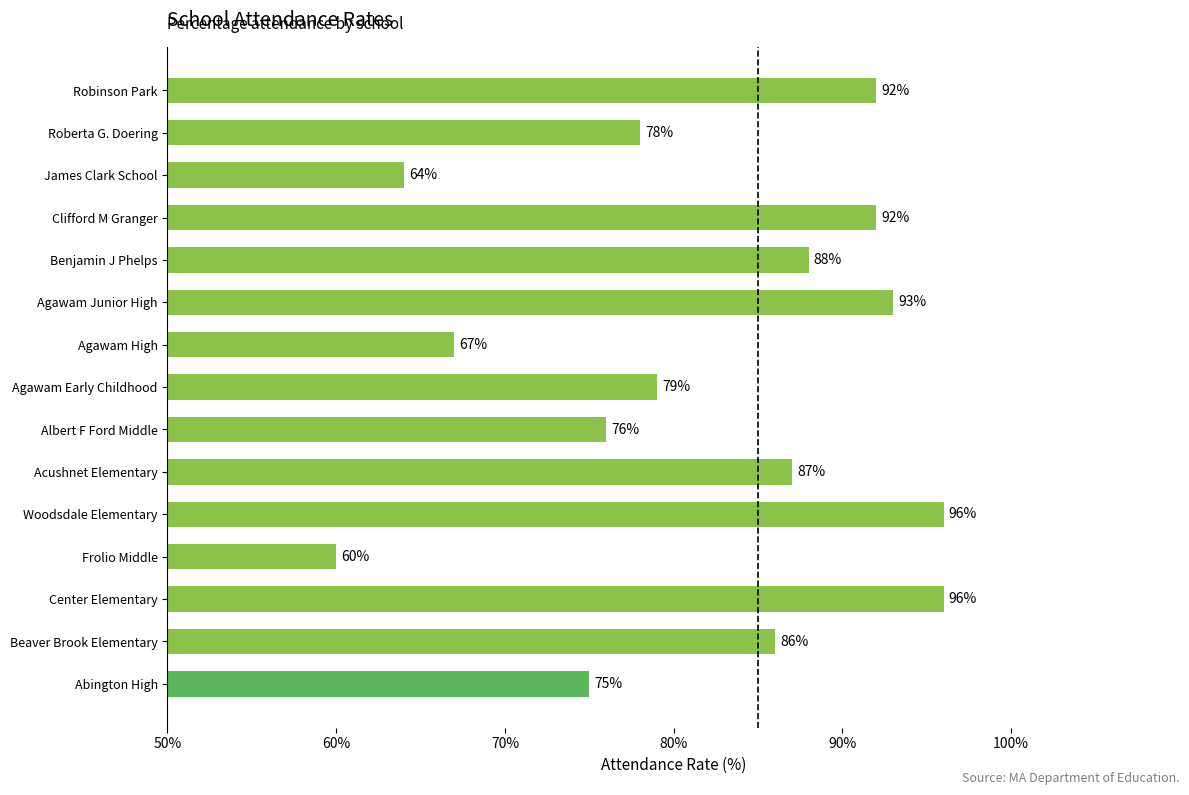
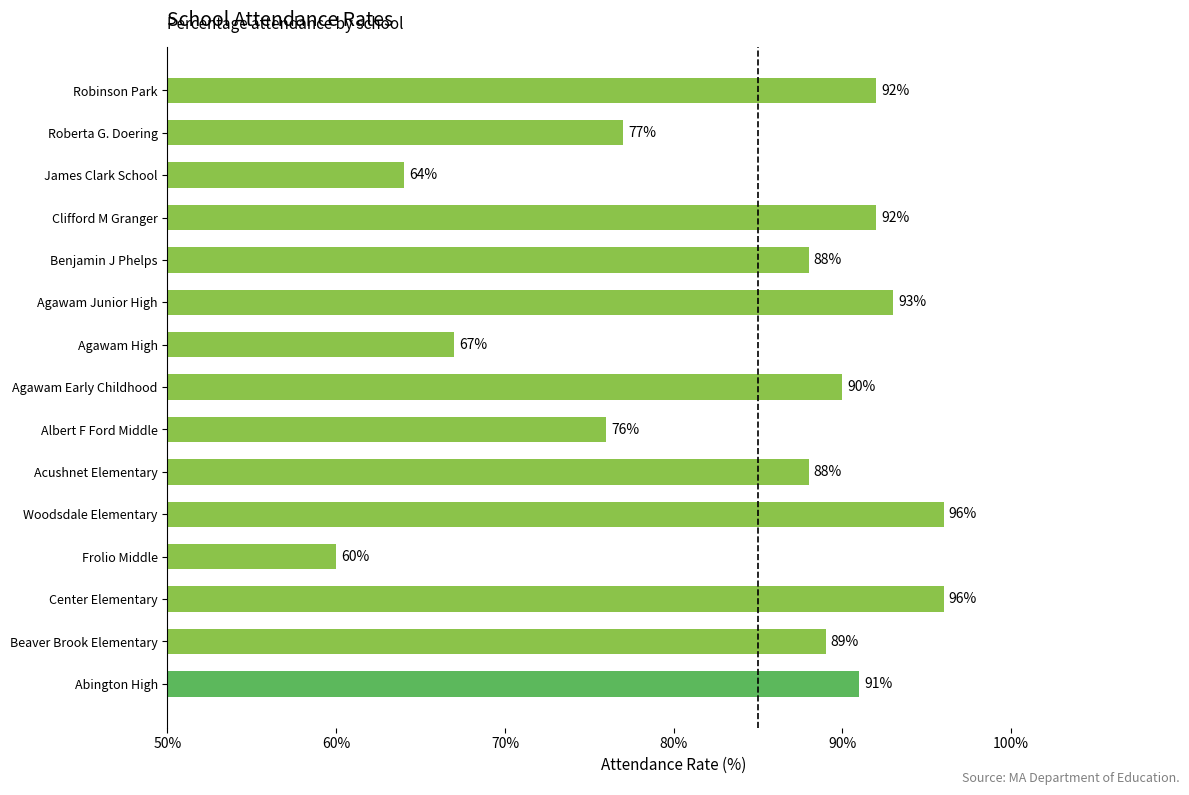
Roberta G. Doering: 78% -> 77%
Agawam Early Childhood: 79% -> 90%
Acushnet Elementary: 87% -> 88%
Beaver Brook Elementary: 86% -> 89%
Abington High: 75% -> 91%
